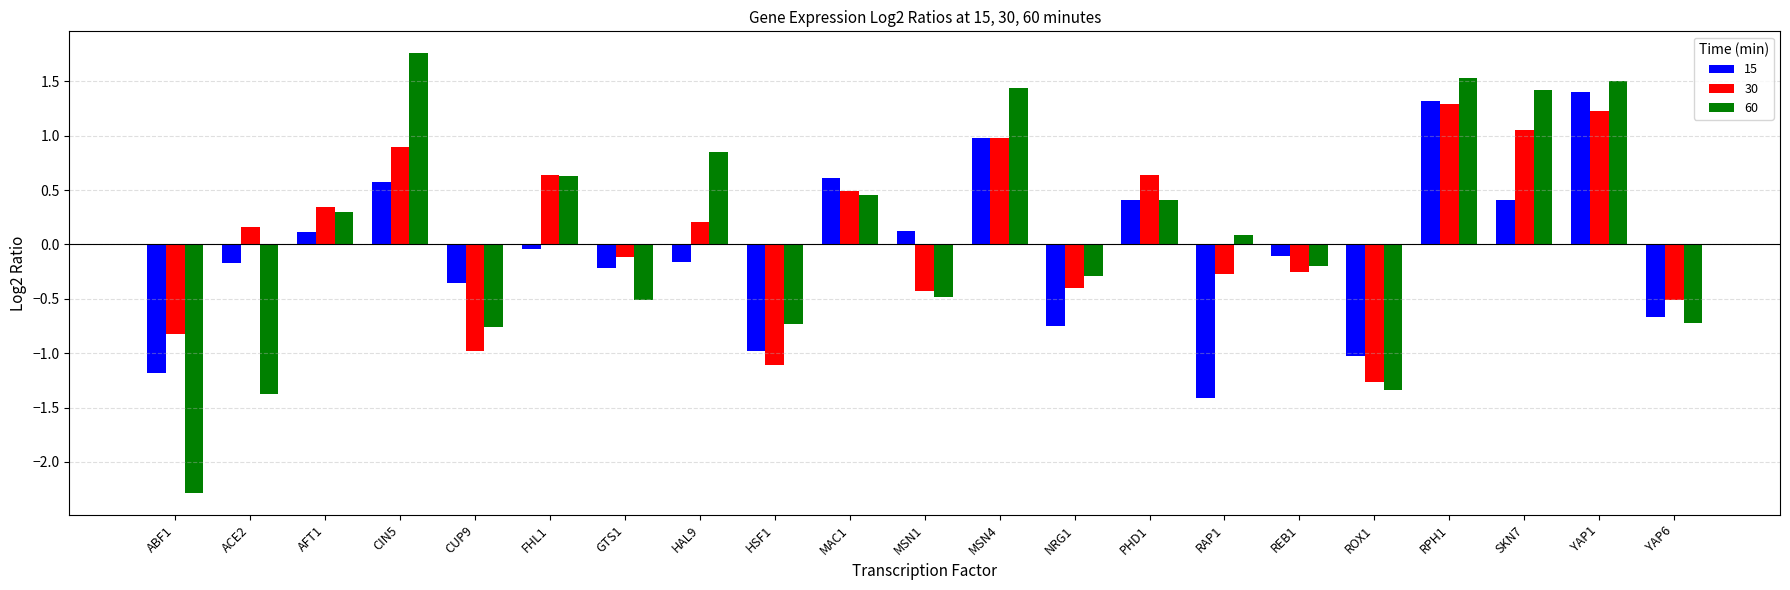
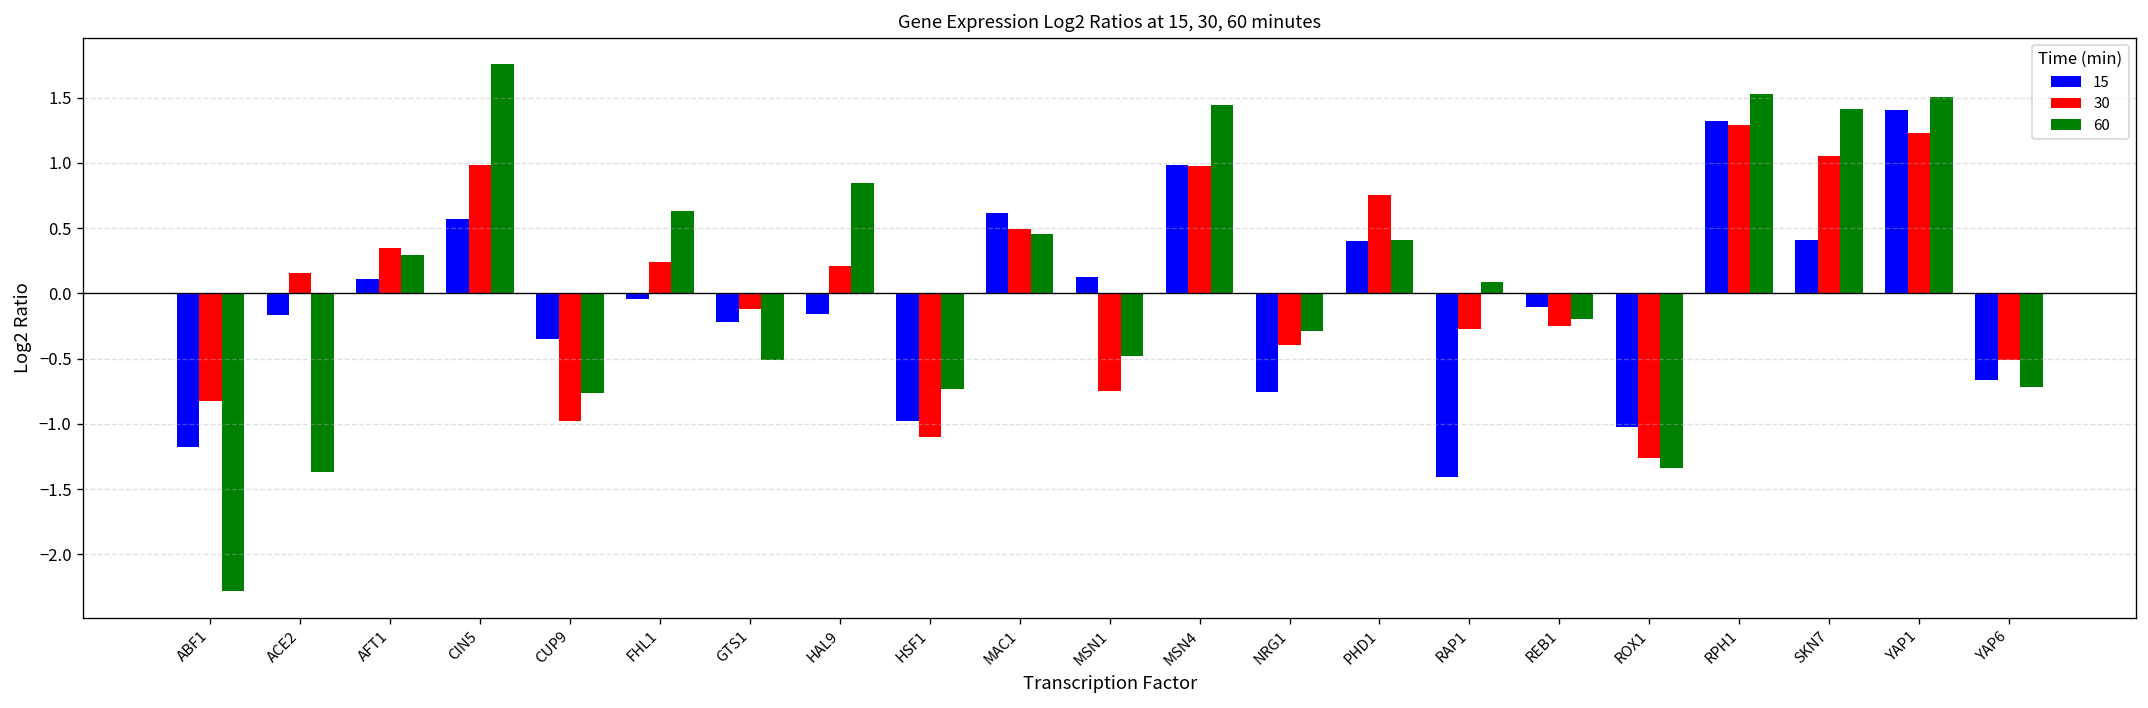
30, CIN5: 0.90 -> 0.98
30, FHL1: 0.64 -> 0.24
30, MSN1: -0.43 -> -0.75
30, PHD1: 0.64 -> 0.75
